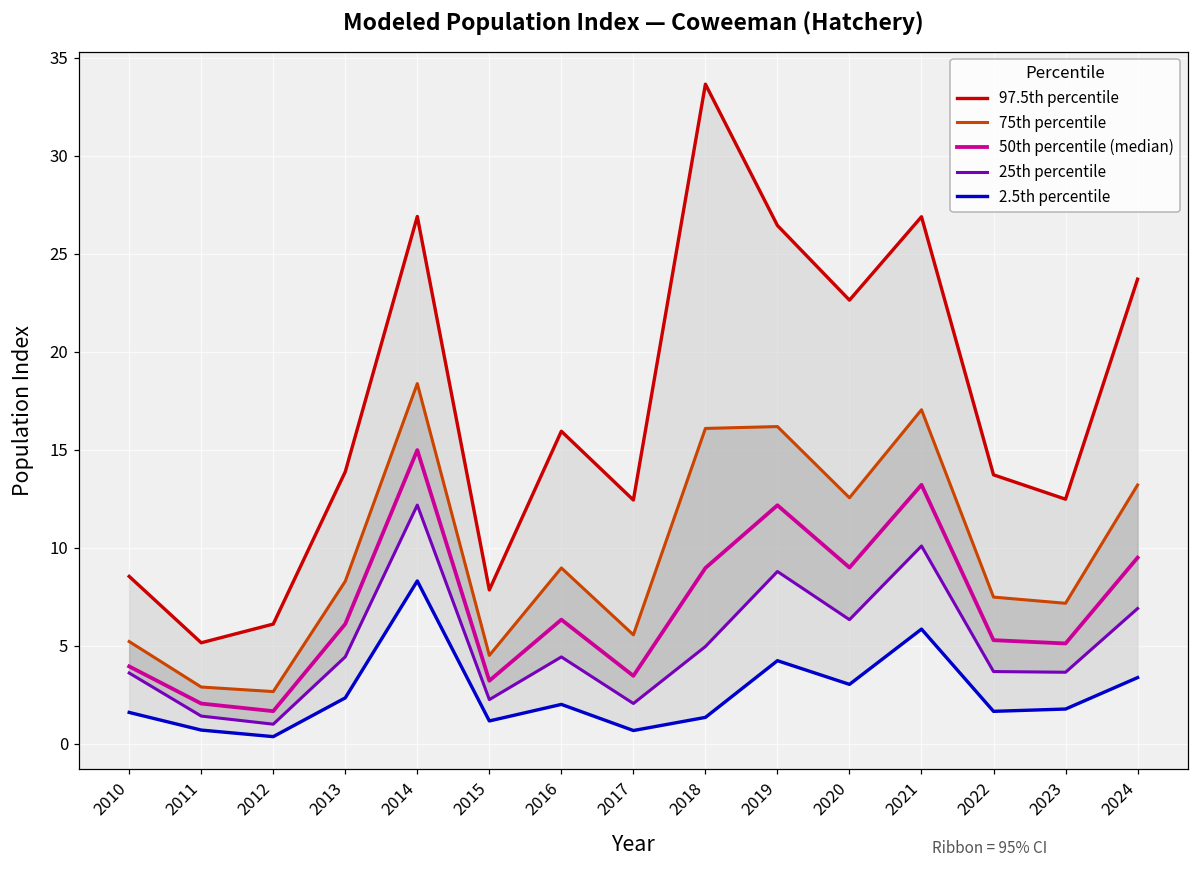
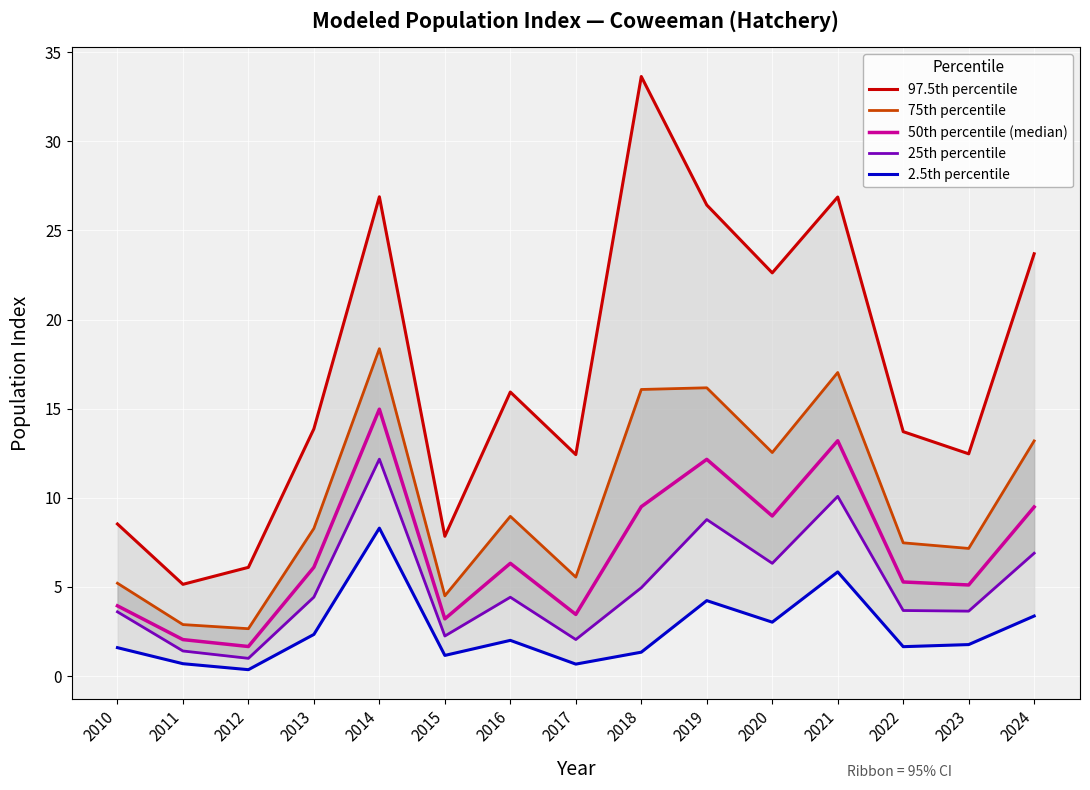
50th percentile (median), 2018: 9.0 -> 9.5
